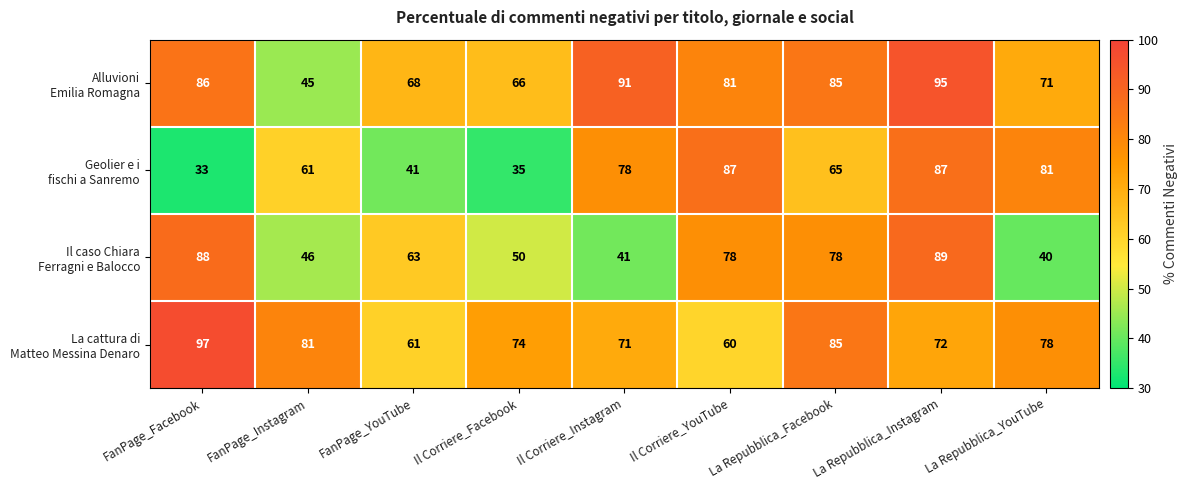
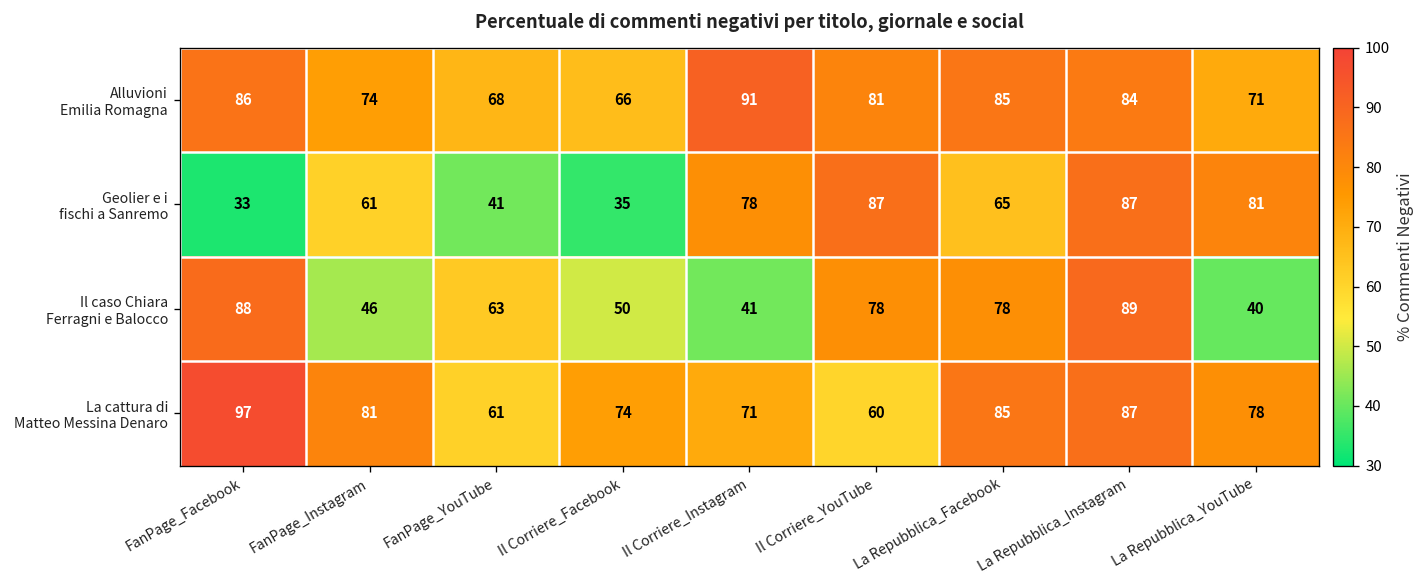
Alluvioni Emilia Romagna, FanPage_Instagram: 45 -> 74
Alluvioni Emilia Romagna, La Repubblica_Instagram: 95 -> 84
La cattura di Matteo Messina Denaro, La Repubblica_Instagram: 72 -> 87
